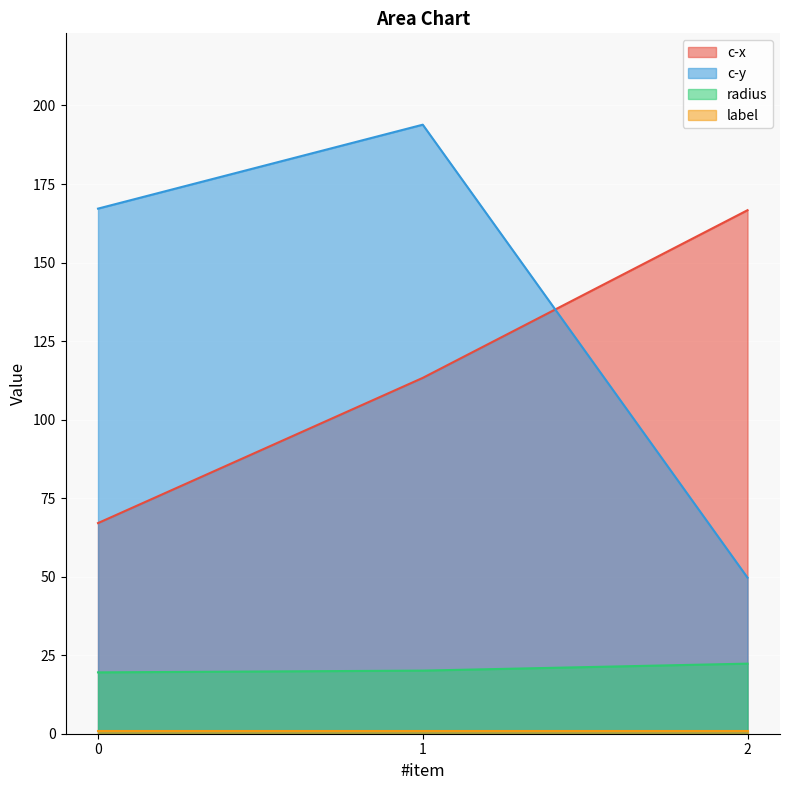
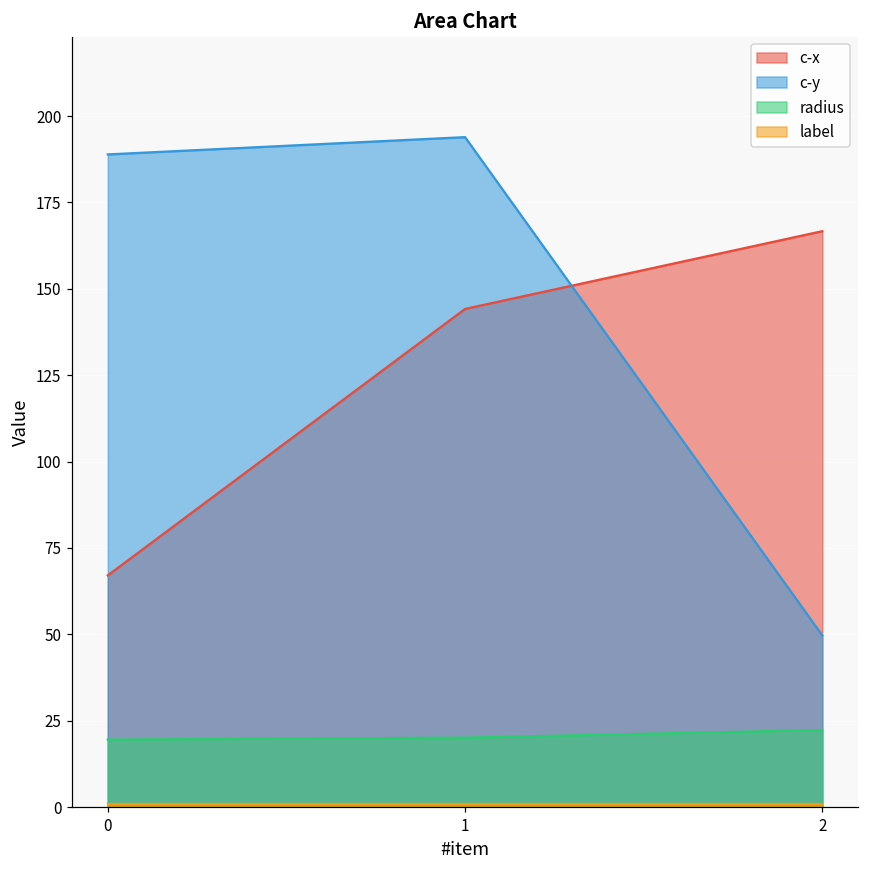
c-y, 0: 167 -> 189
c-x, 1: 113 -> 144
